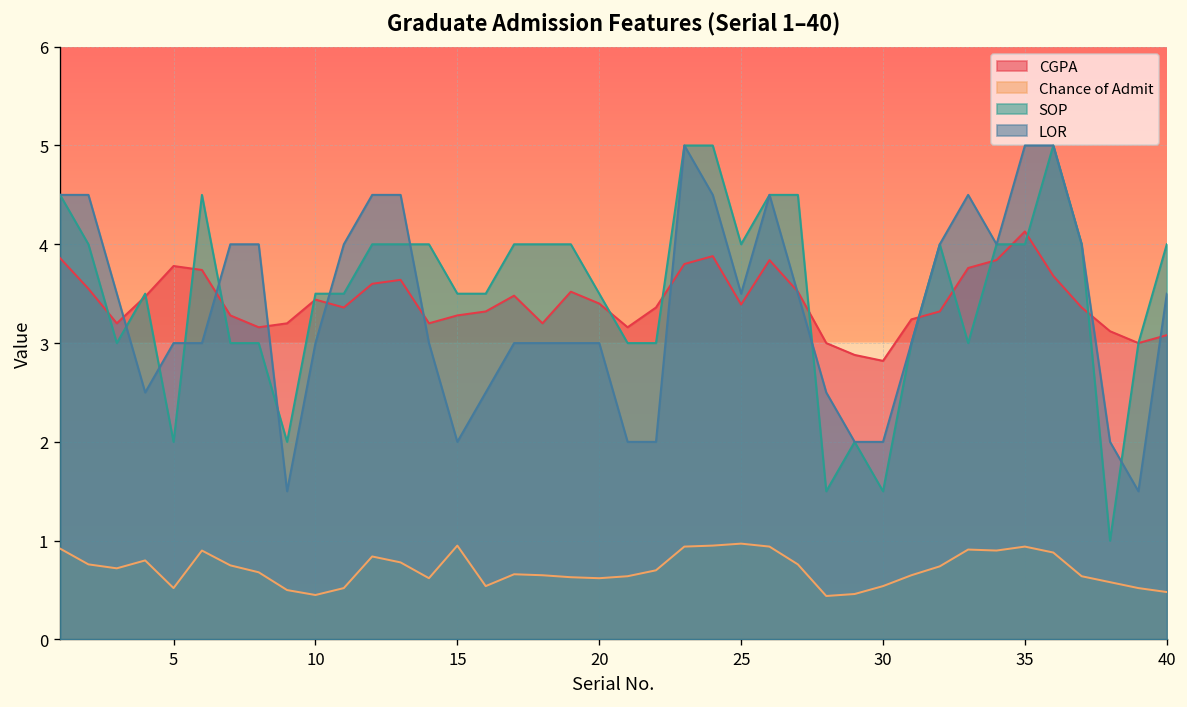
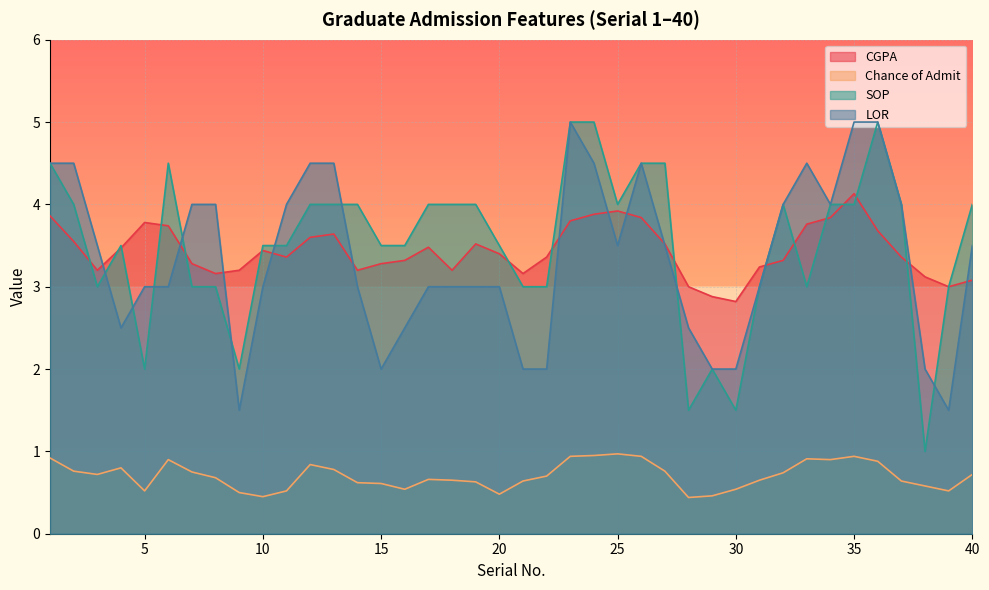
Chance of Admit, 15: 1.0 -> 0.6
Chance of Admit, 20: 0.6 -> 0.5
CGPA, 25: 3.4 -> 3.9
Chance of Admit, 40: 0.5 -> 0.7
